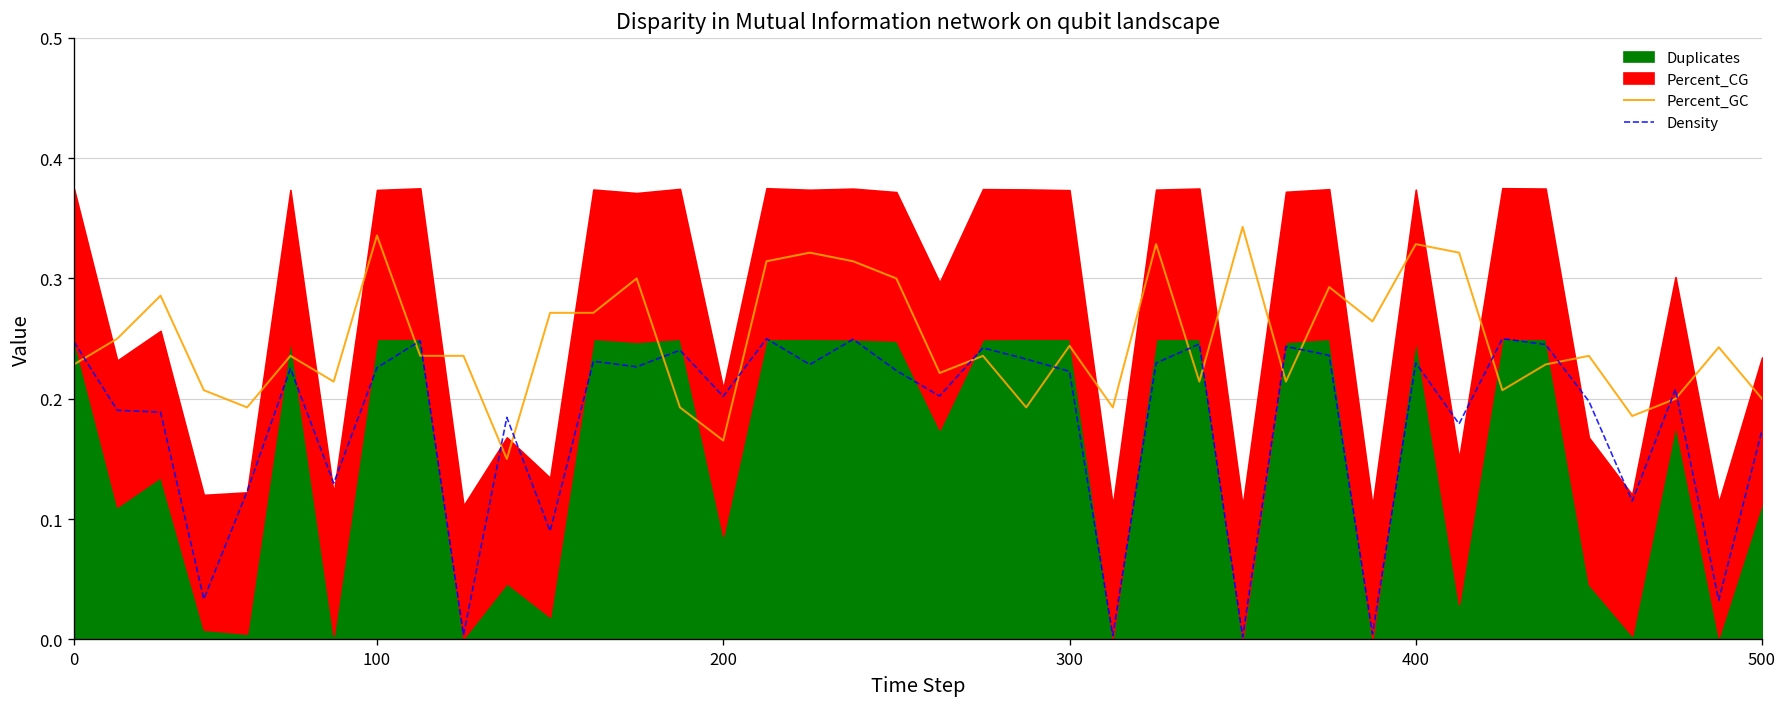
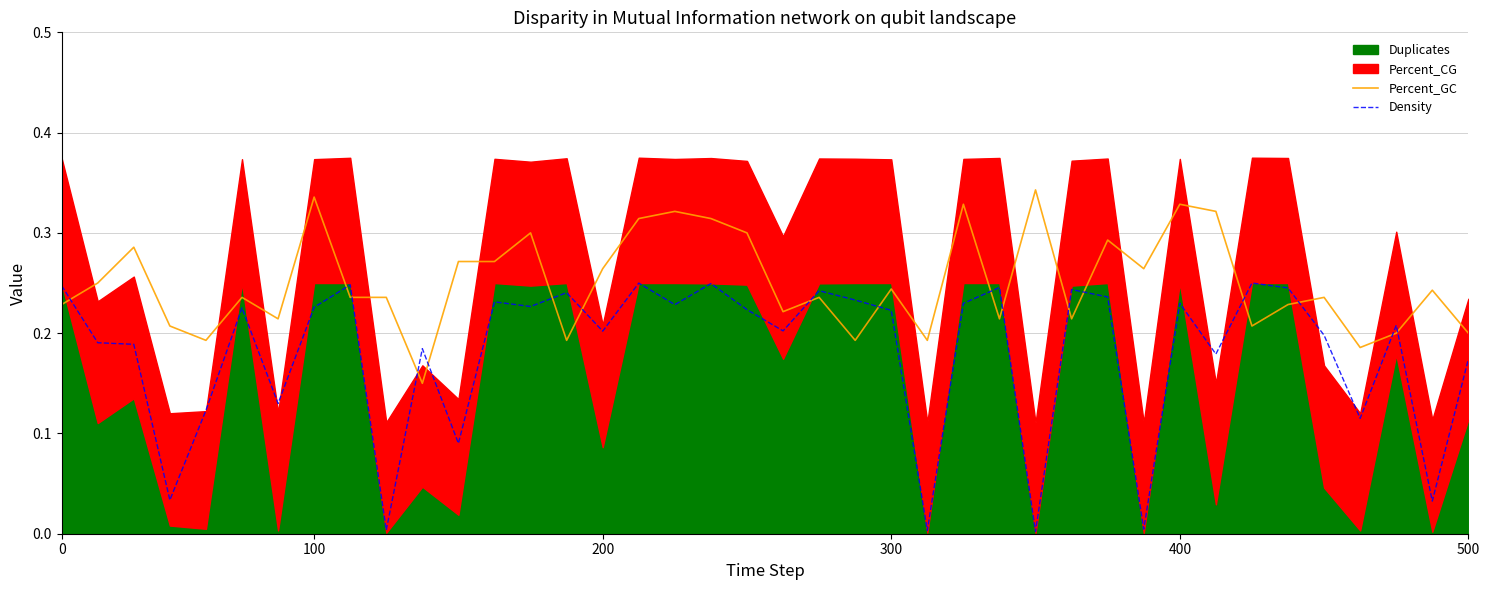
Percent_GC, 200: 0.165 -> 0.264
